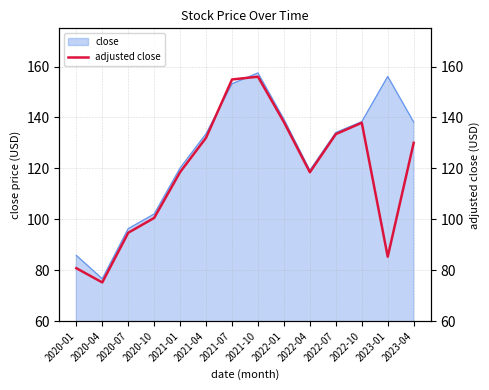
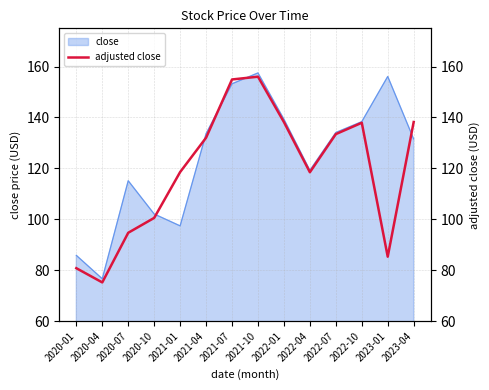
close, 2020-07: 96 -> 115
close, 2021-01: 120 -> 97
close, 2023-04: 138 -> 132
adjusted close, 2023-04: 130 -> 138
